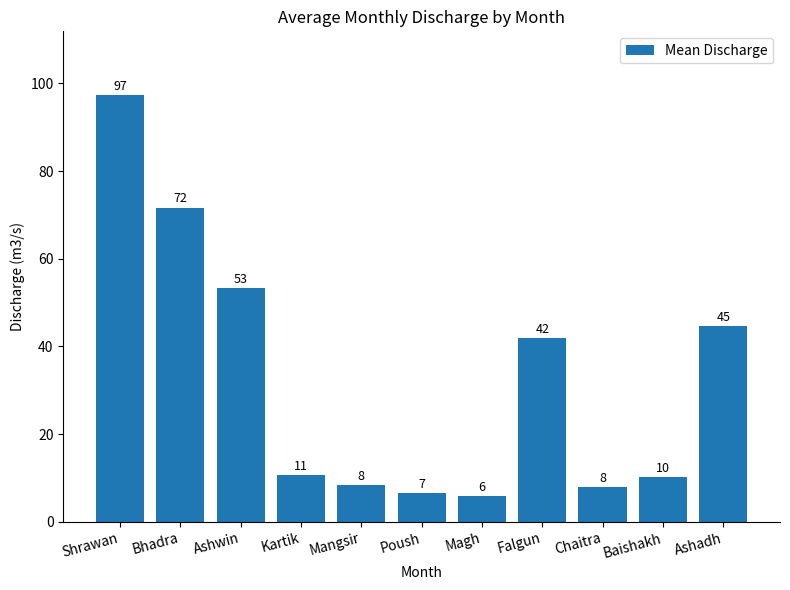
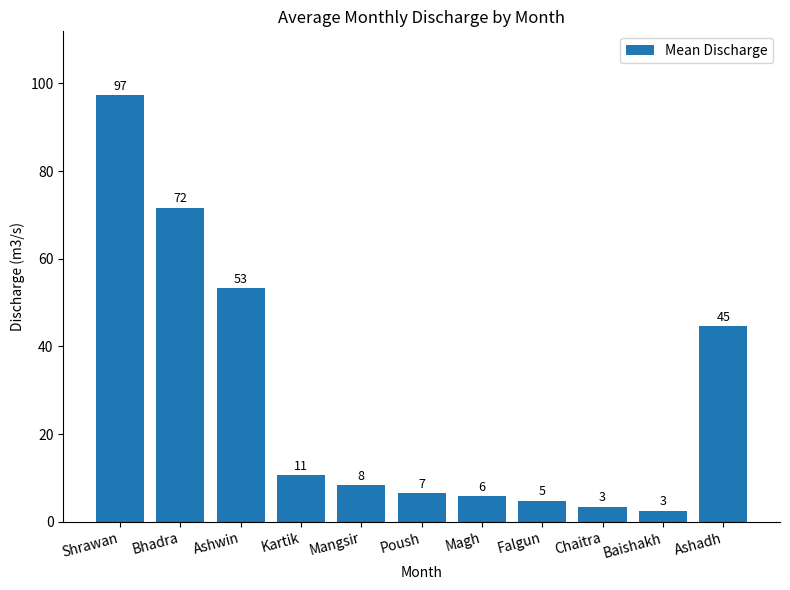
Falgun: 42 -> 5
Chaitra: 8 -> 3
Baishakh: 10 -> 3
